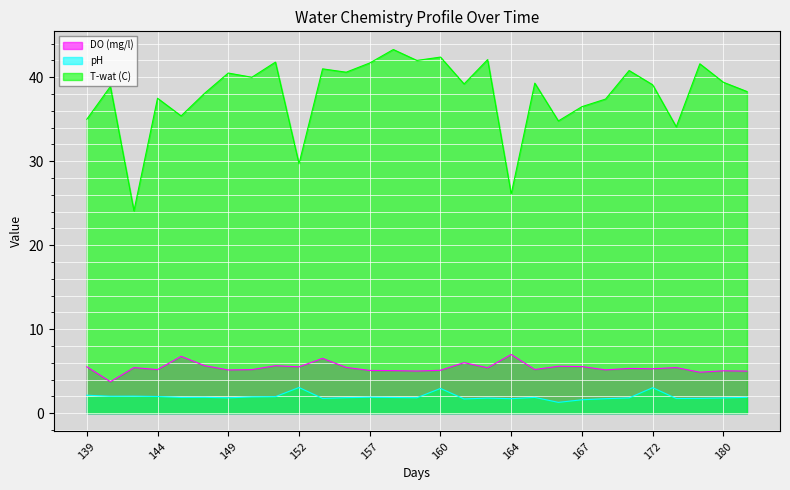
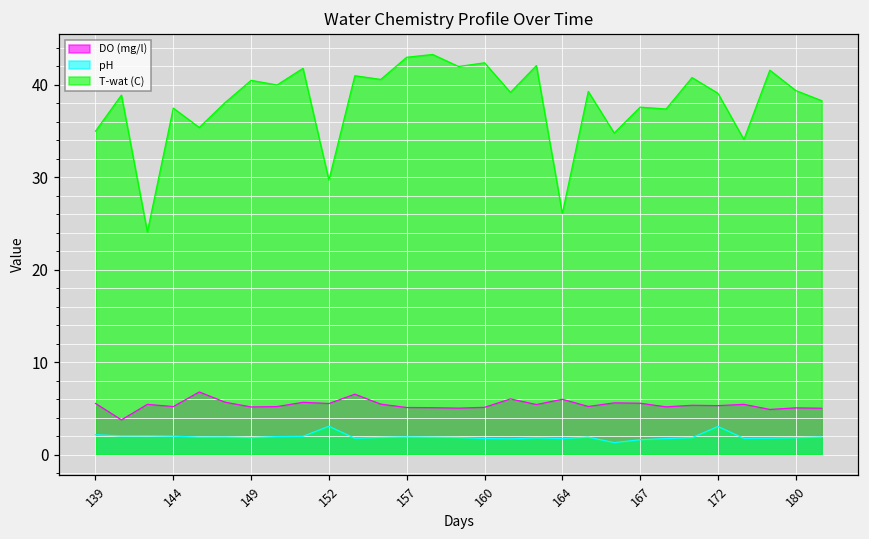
T-wat (C), 157: 42 -> 43
pH, 160: 3 -> 2
DO (mg/l), 164: 7 -> 6
T-wat (C), 167: 37 -> 38
